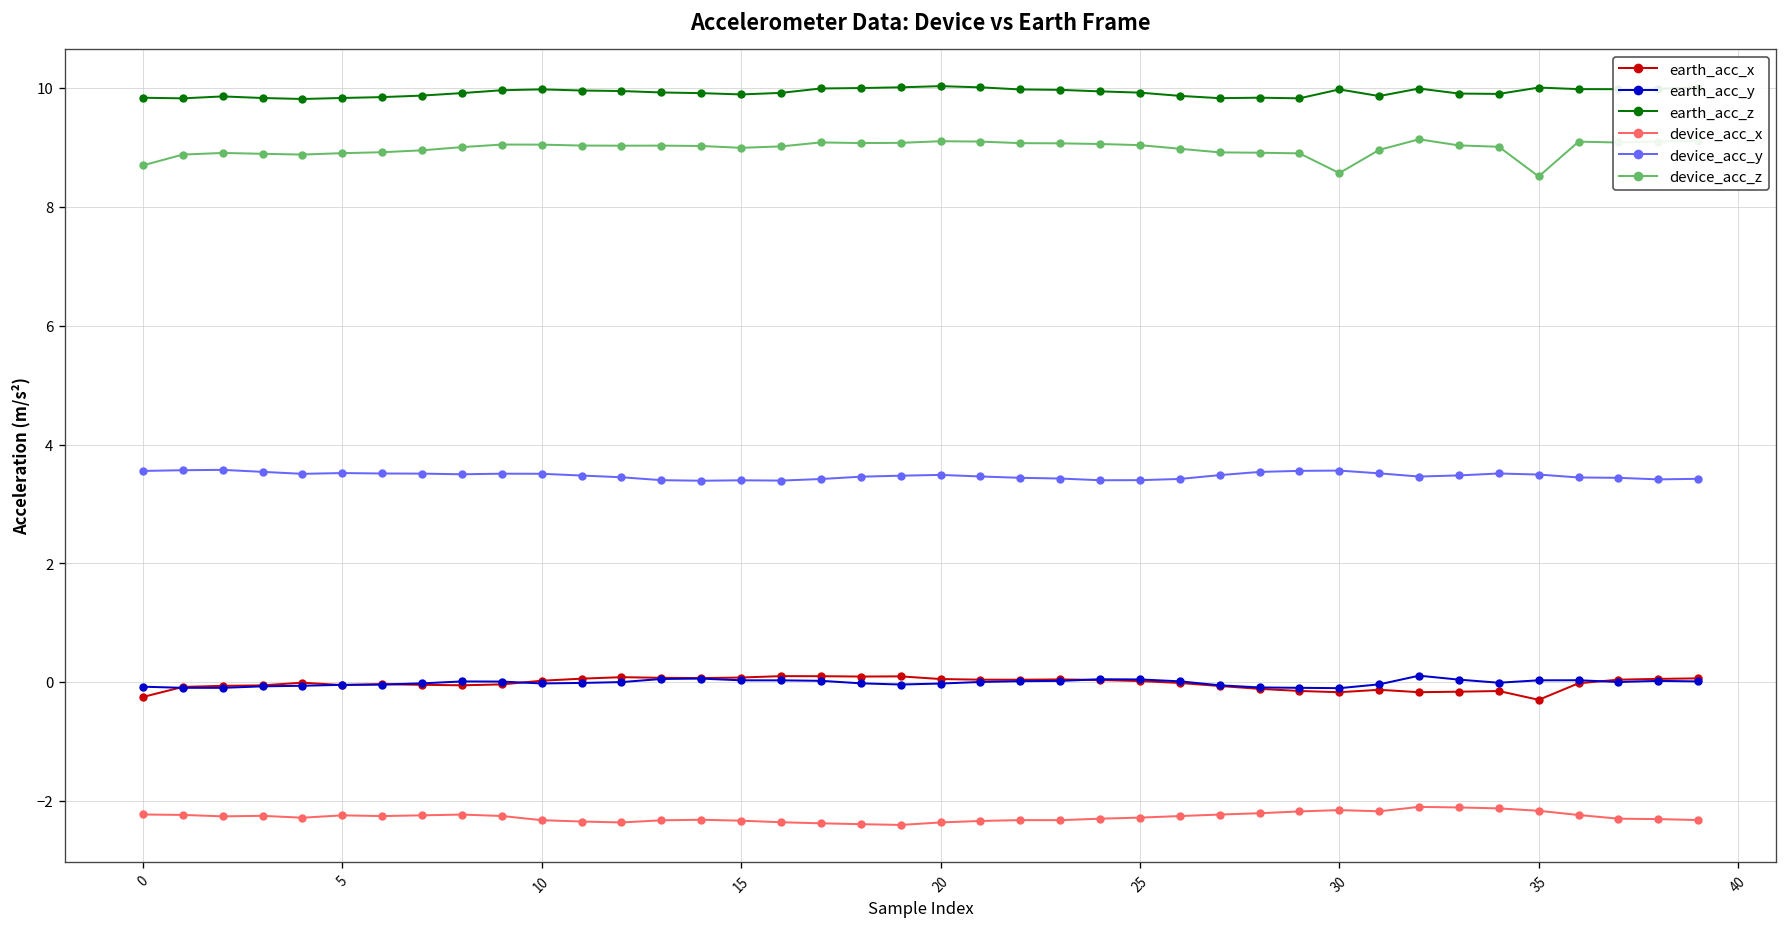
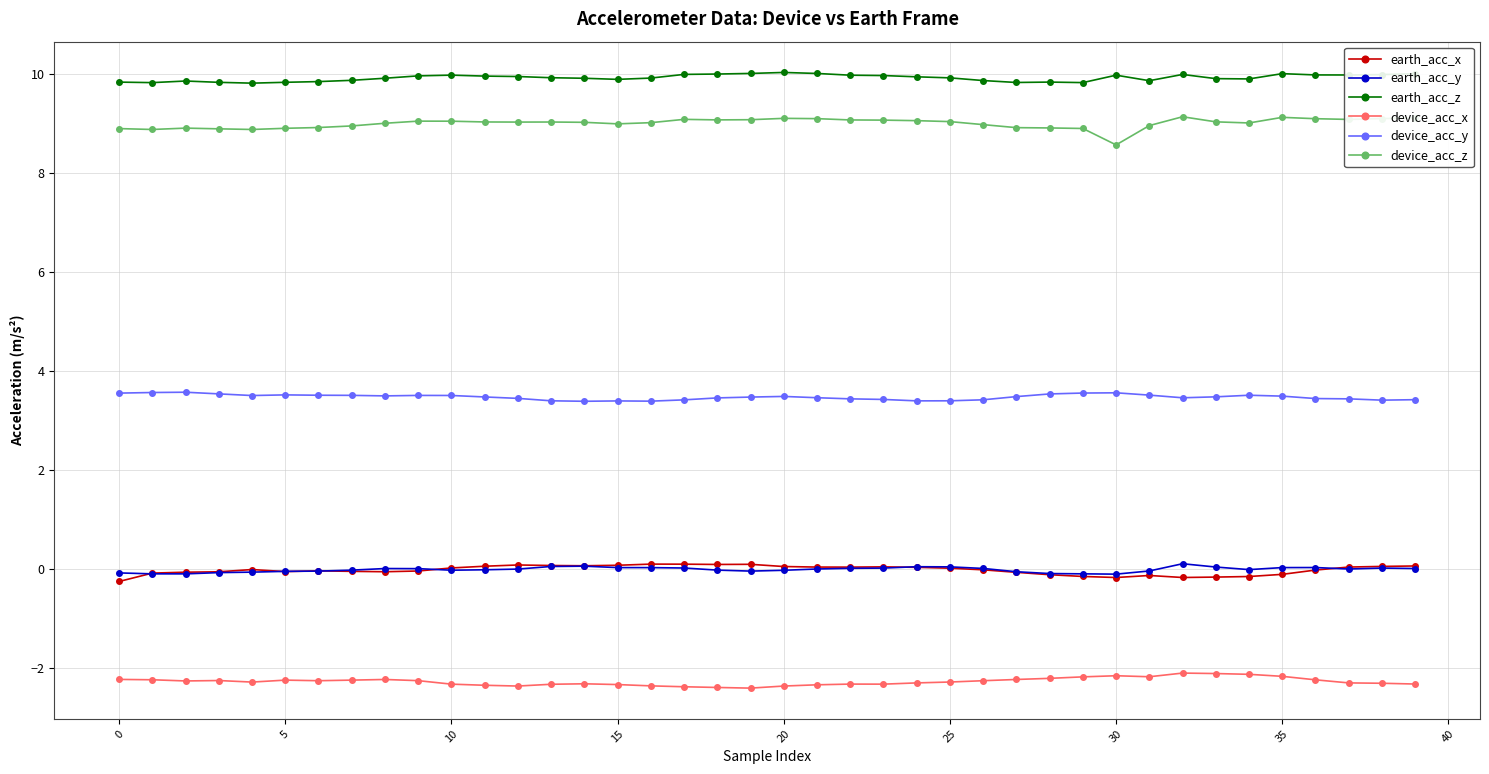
device_acc_z, 0: 8.7 -> 8.9
earth_acc_x, 35: -0.3 -> -0.1
device_acc_z, 35: 8.5 -> 9.1
